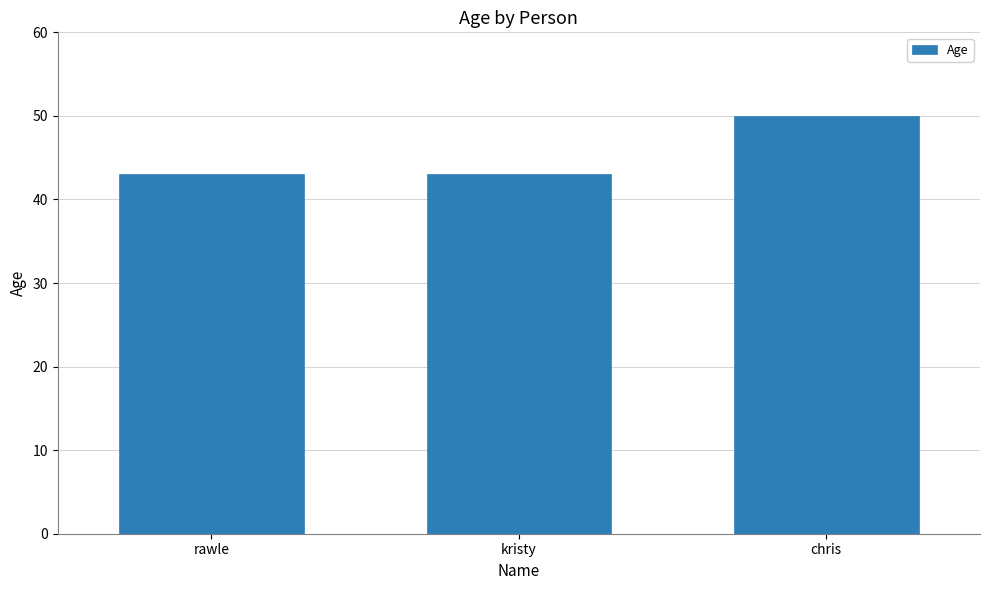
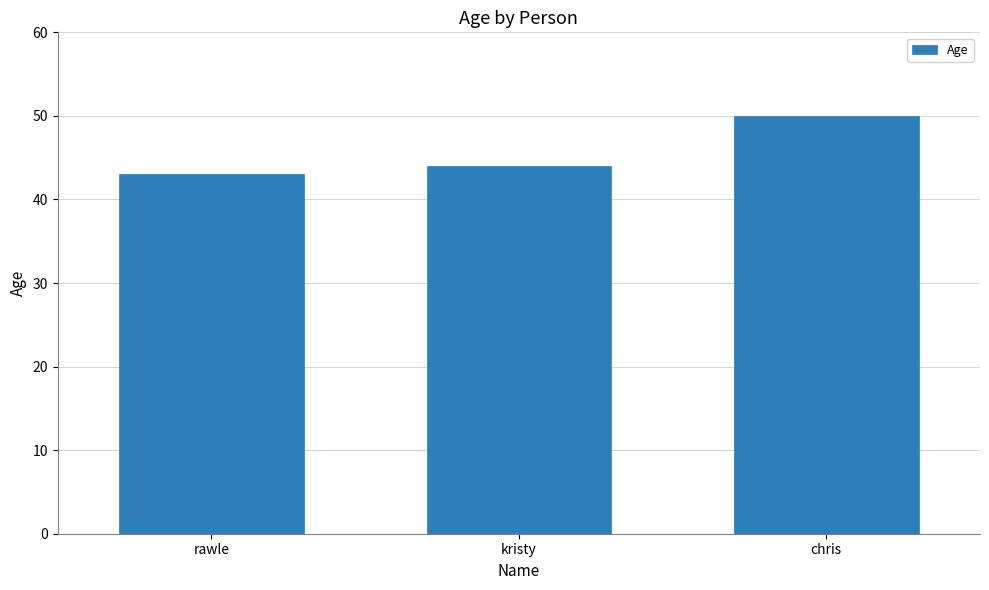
kristy: 43 -> 44
